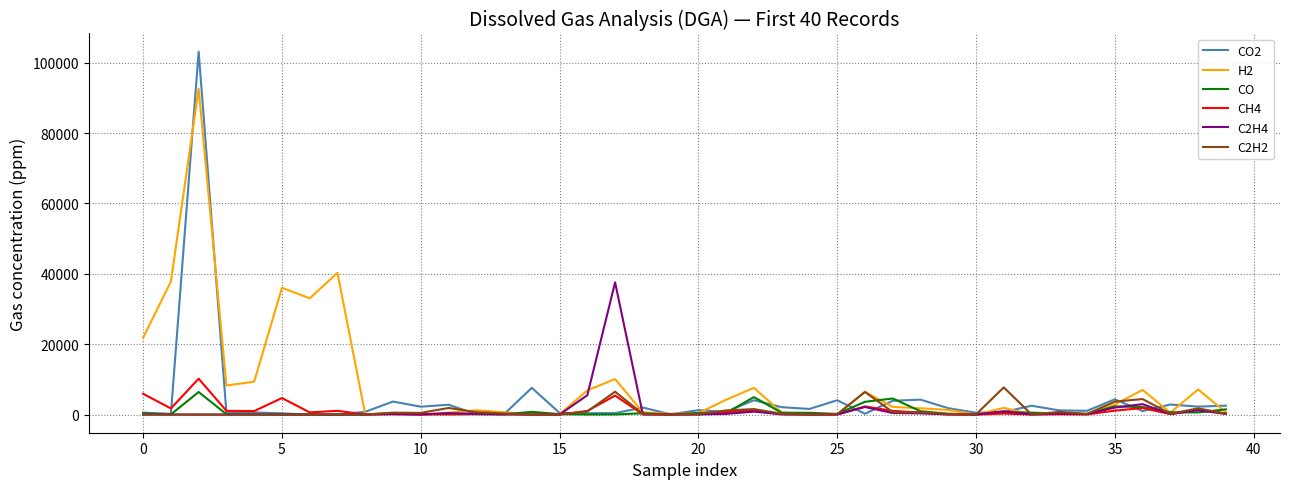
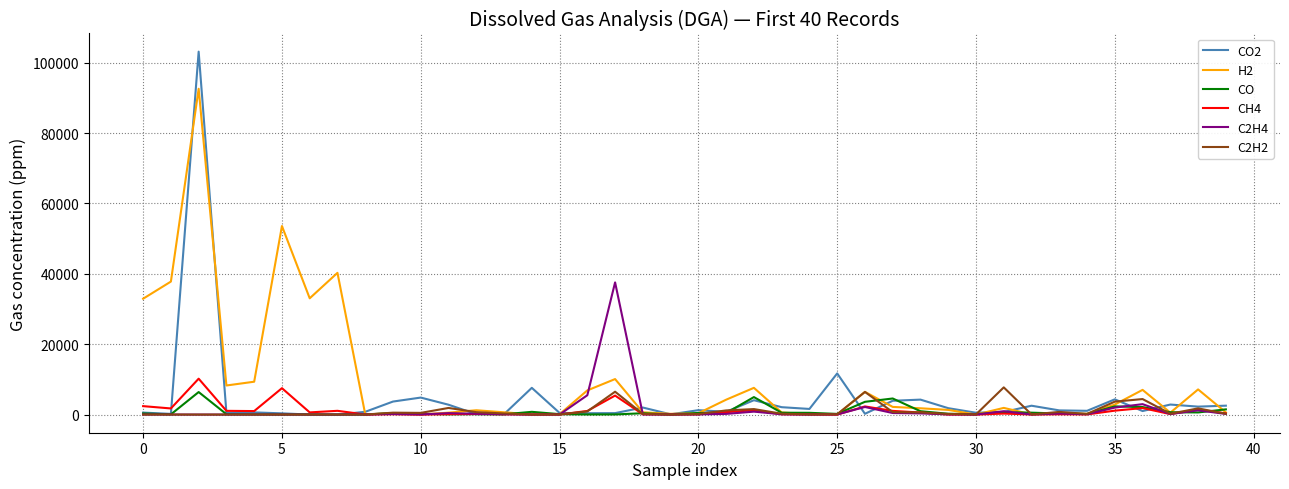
H2, 0: 22000 -> 33000
CH4, 0: 6000 -> 2000
H2, 5: 36000 -> 54000
CH4, 5: 5000 -> 8000
CO2, 10: 2000 -> 5000
CO2, 25: 4000 -> 12000
